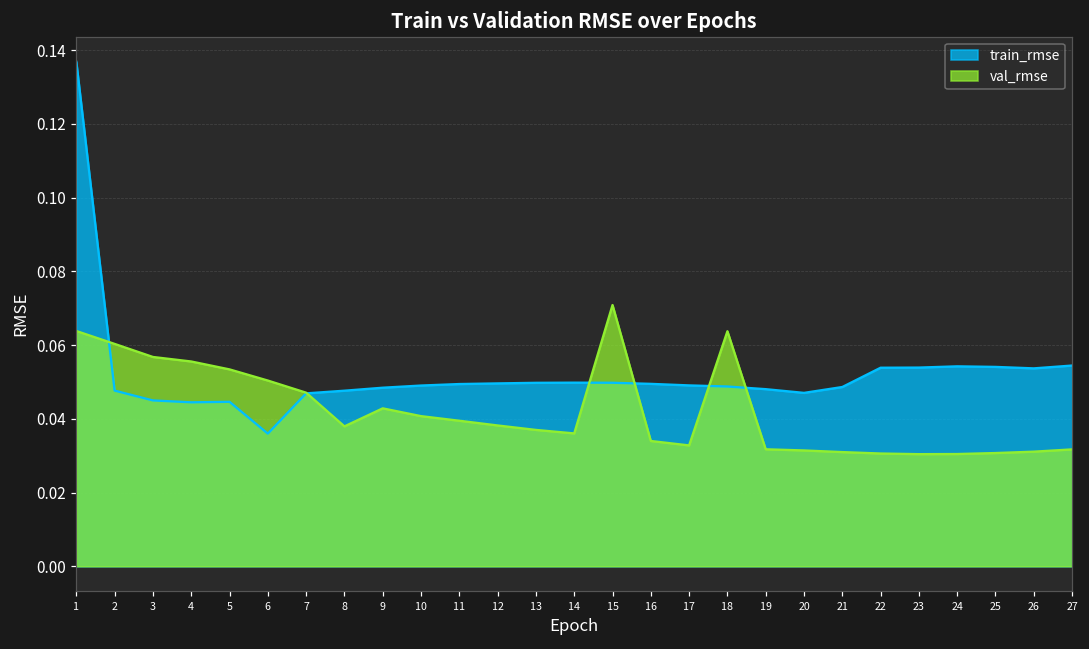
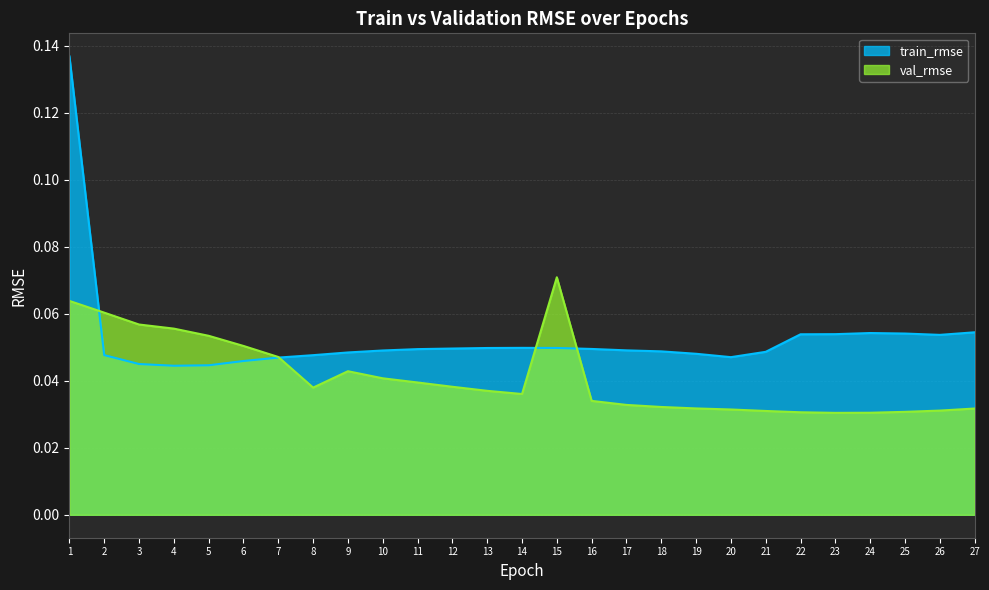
train_rmse, 6: 0.036 -> 0.046
val_rmse, 18: 0.064 -> 0.032
